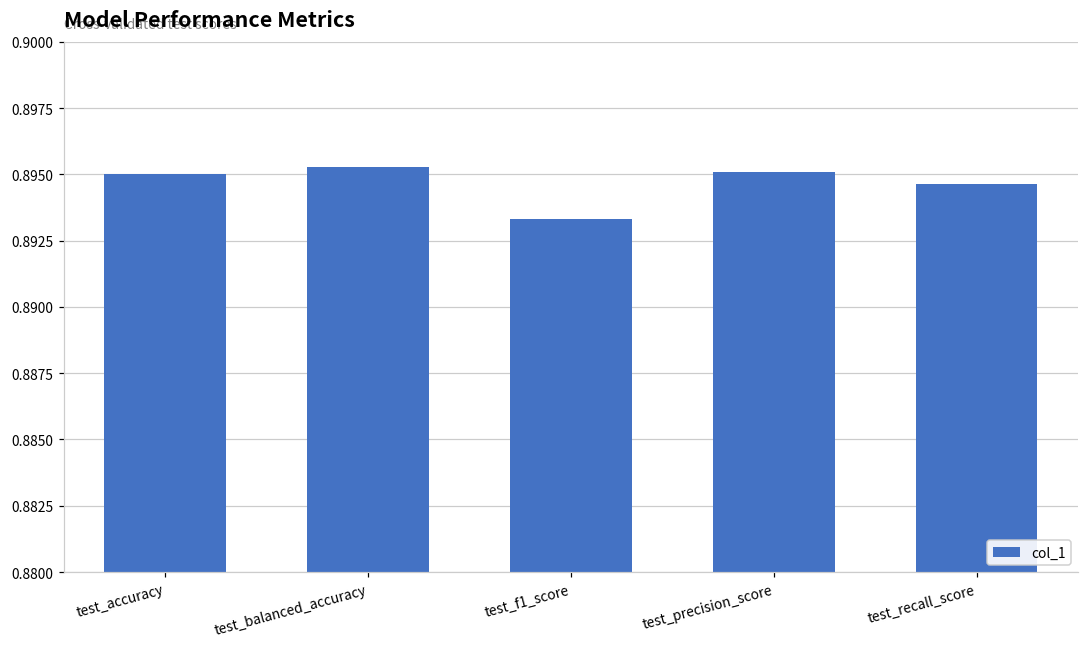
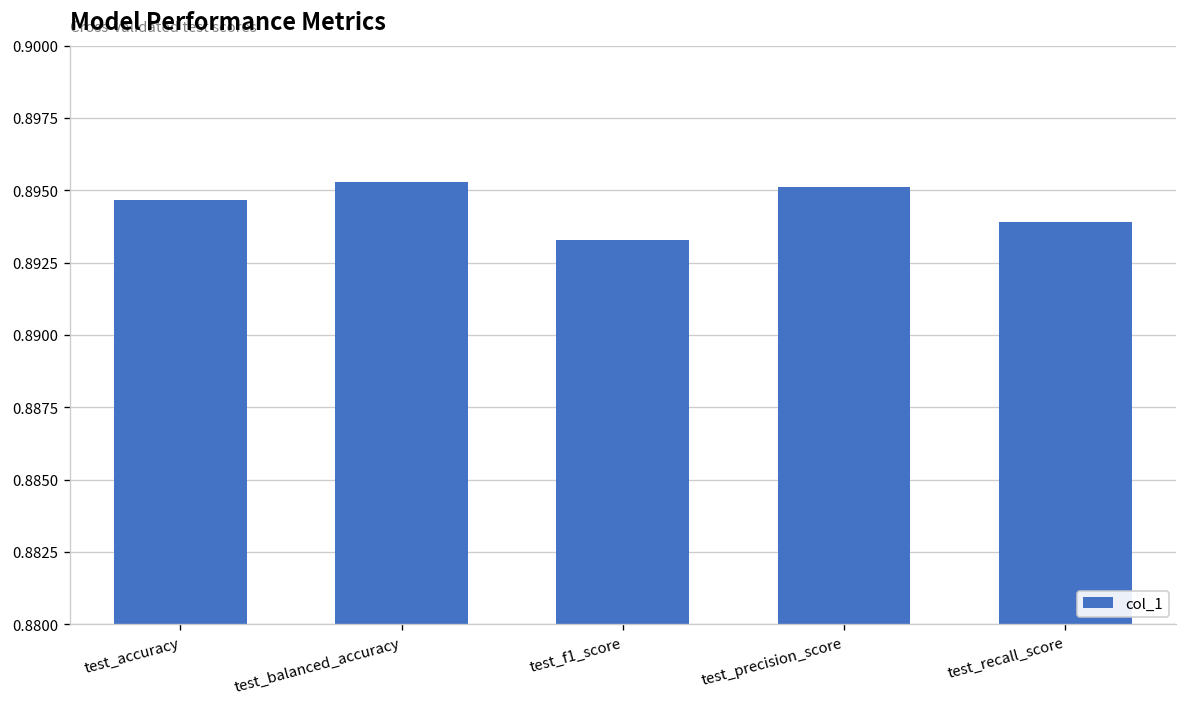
test_accuracy: 0.8950 -> 0.8947
test_recall_score: 0.8947 -> 0.8939
